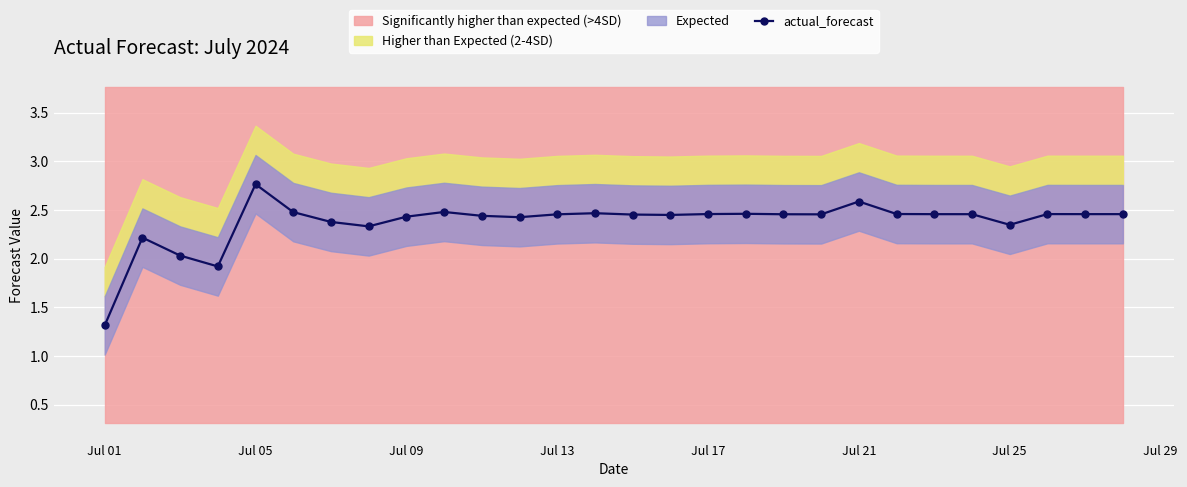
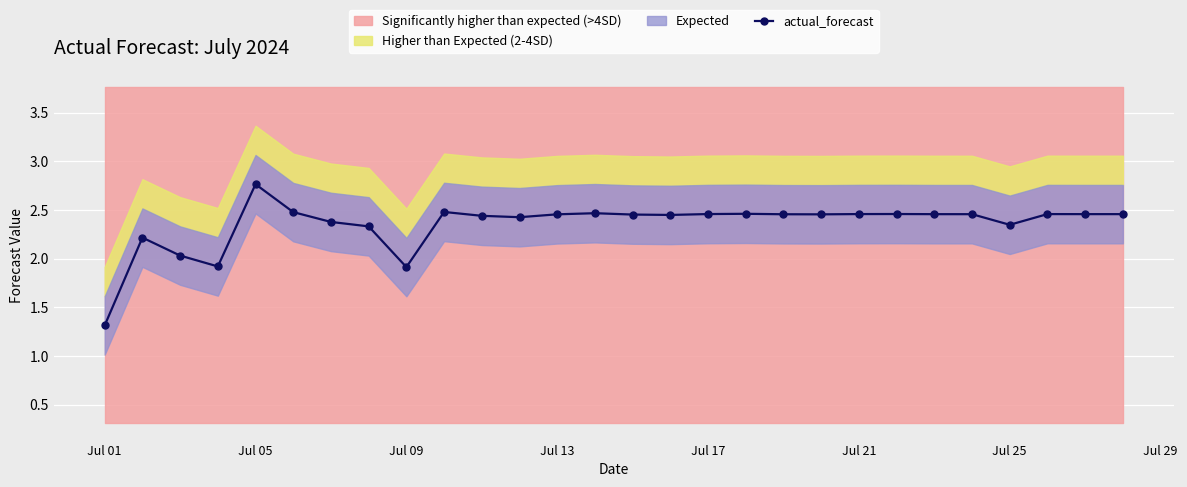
actual_forecast, Jul 09: 2.4 -> 1.9
actual_forecast, Jul 21: 2.6 -> 2.5
